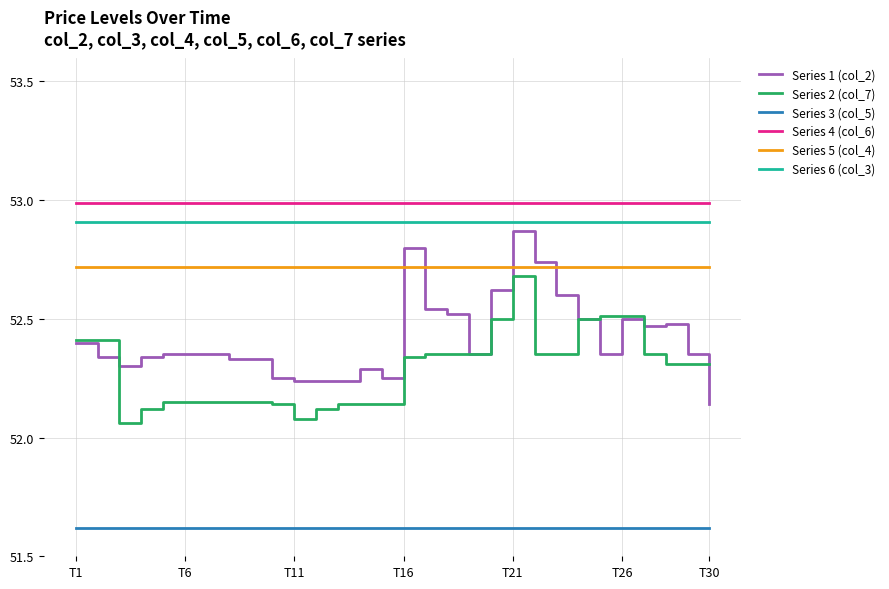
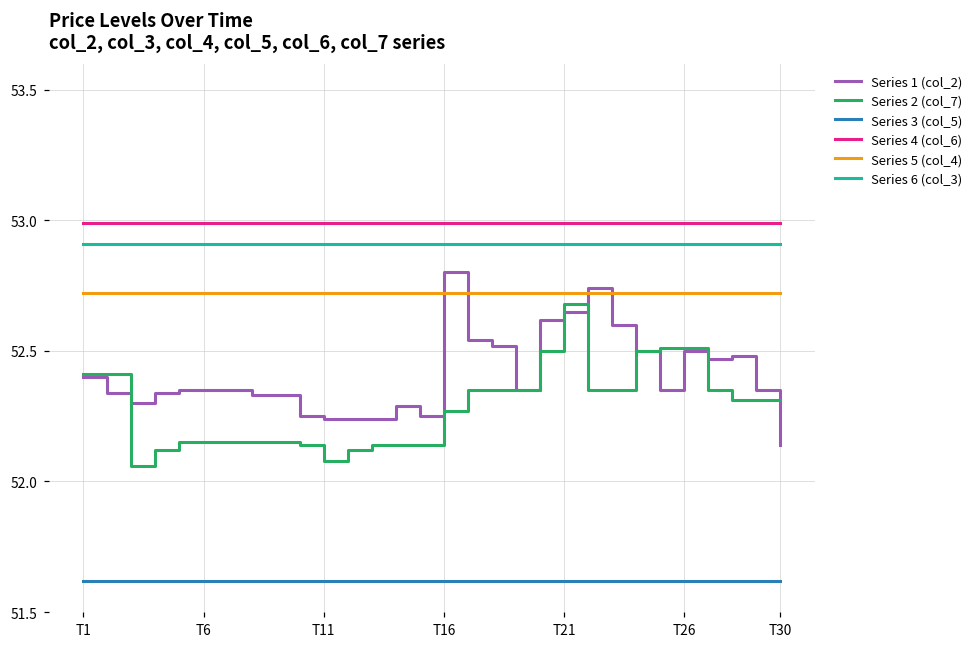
Series 2 (col_7), T16: 52.34 -> 52.27
Series 1 (col_2), T21: 52.87 -> 52.65
